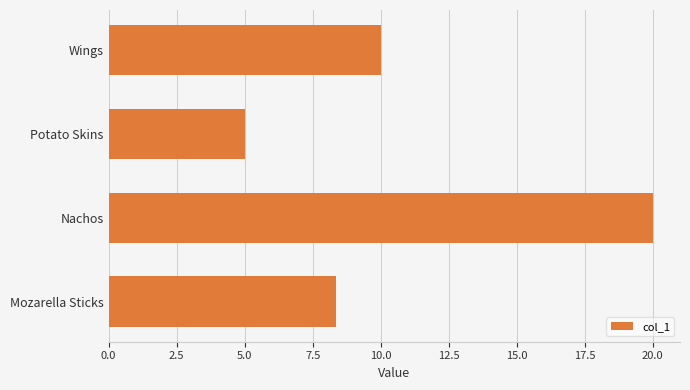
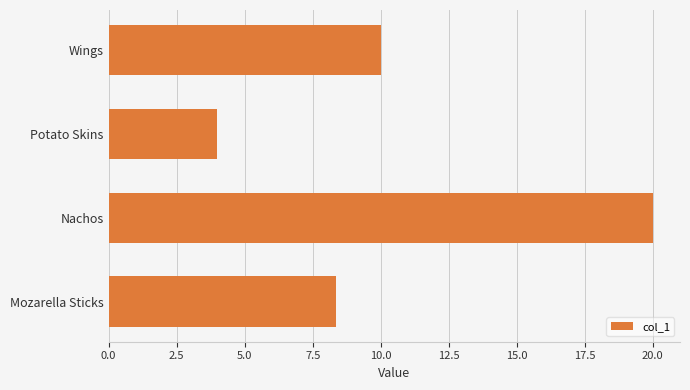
Potato Skins: 5 -> 4
